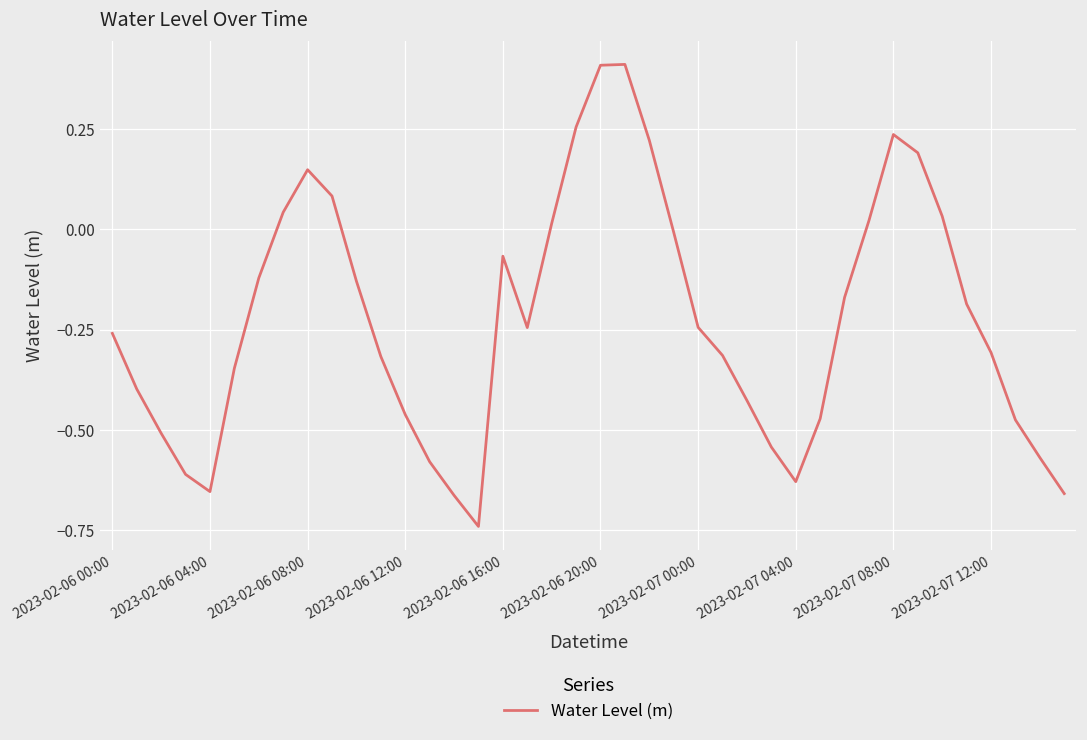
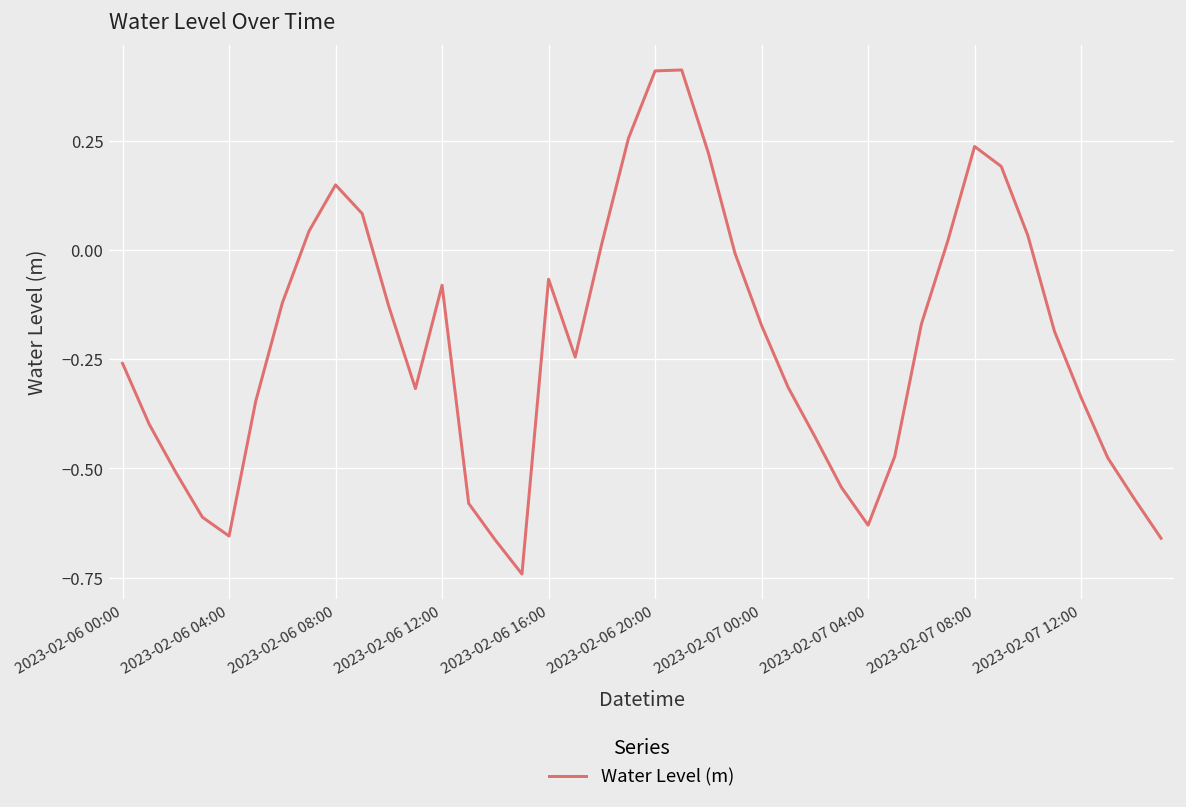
2023-02-06 12:00: -0.46 -> -0.08
2023-02-07 00:00: -0.24 -> -0.17
2023-02-07 12:00: -0.31 -> -0.34
